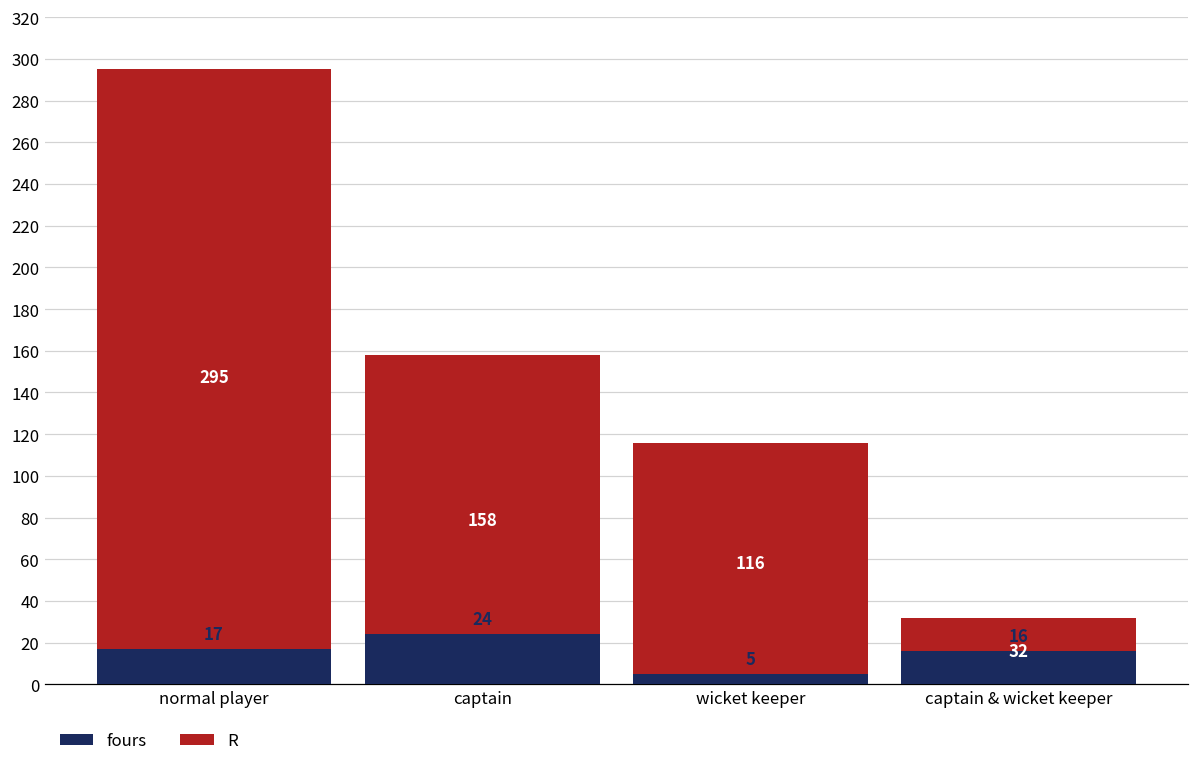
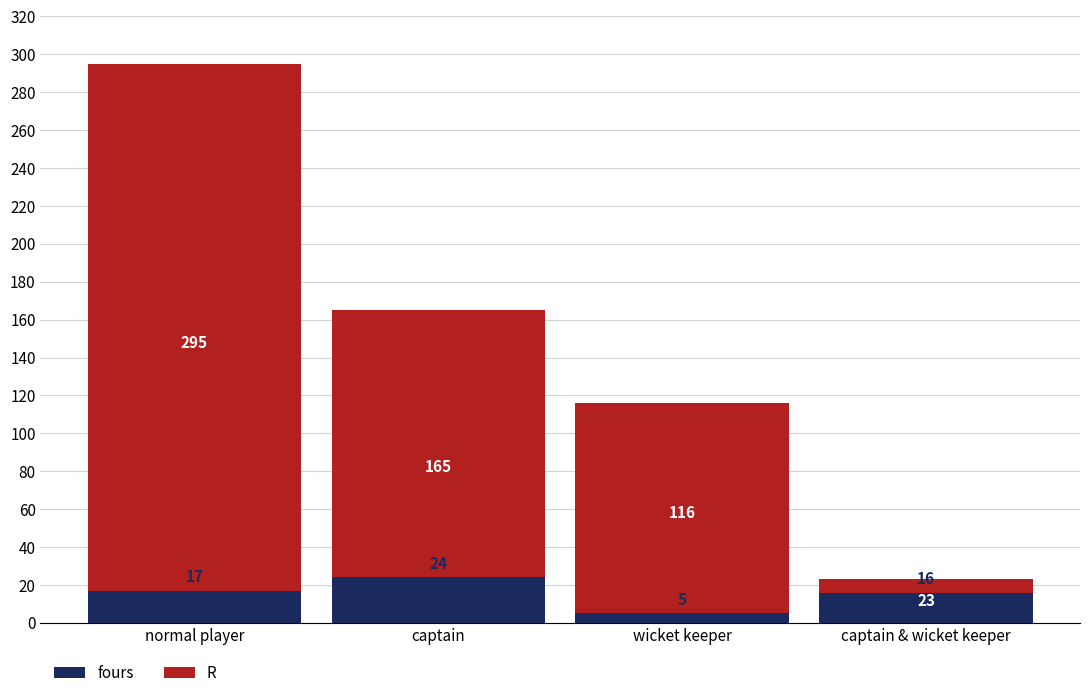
R, captain: 158 -> 165
R, captain & wicket keeper: 32 -> 23
